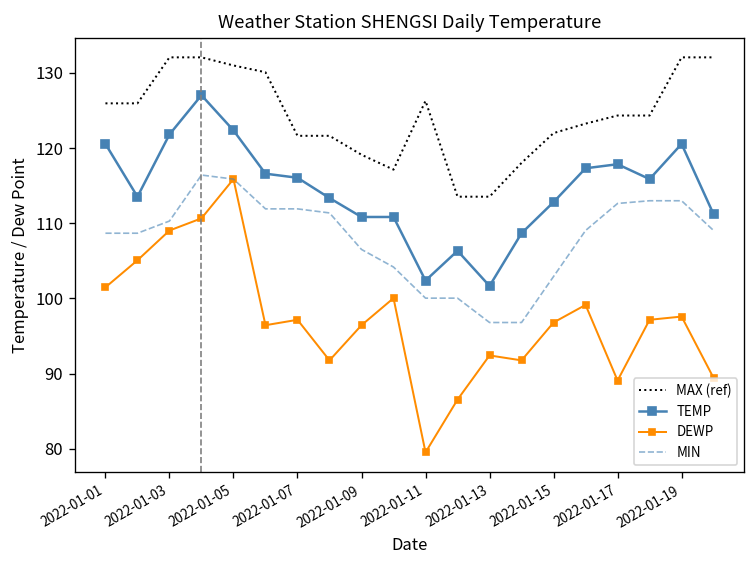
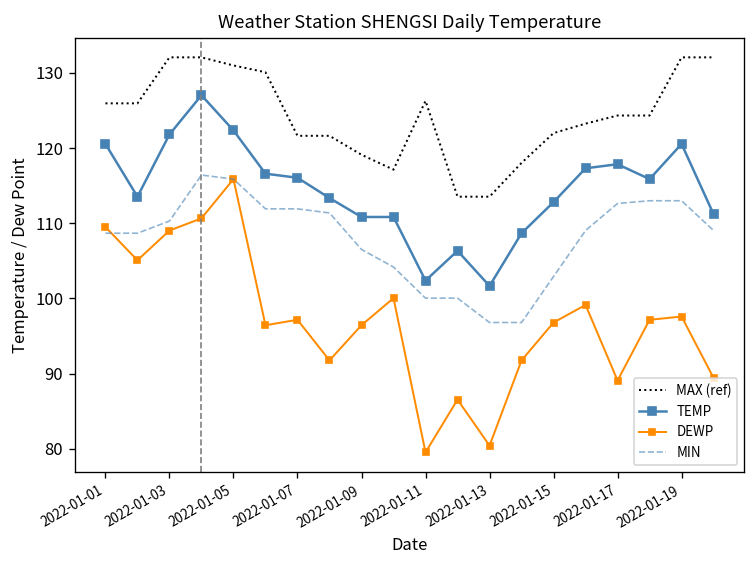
DEWP, 2022-01-01: 101 -> 110
DEWP, 2022-01-13: 92 -> 80
